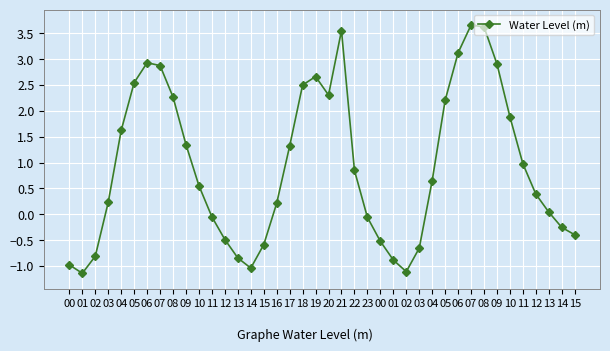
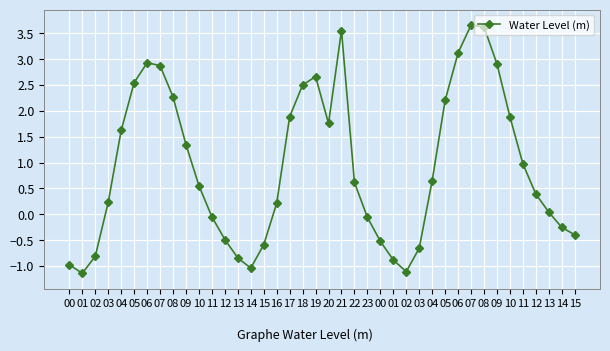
17: 1.3 -> 1.9
20: 2.3 -> 1.8
22: 0.8 -> 0.6
